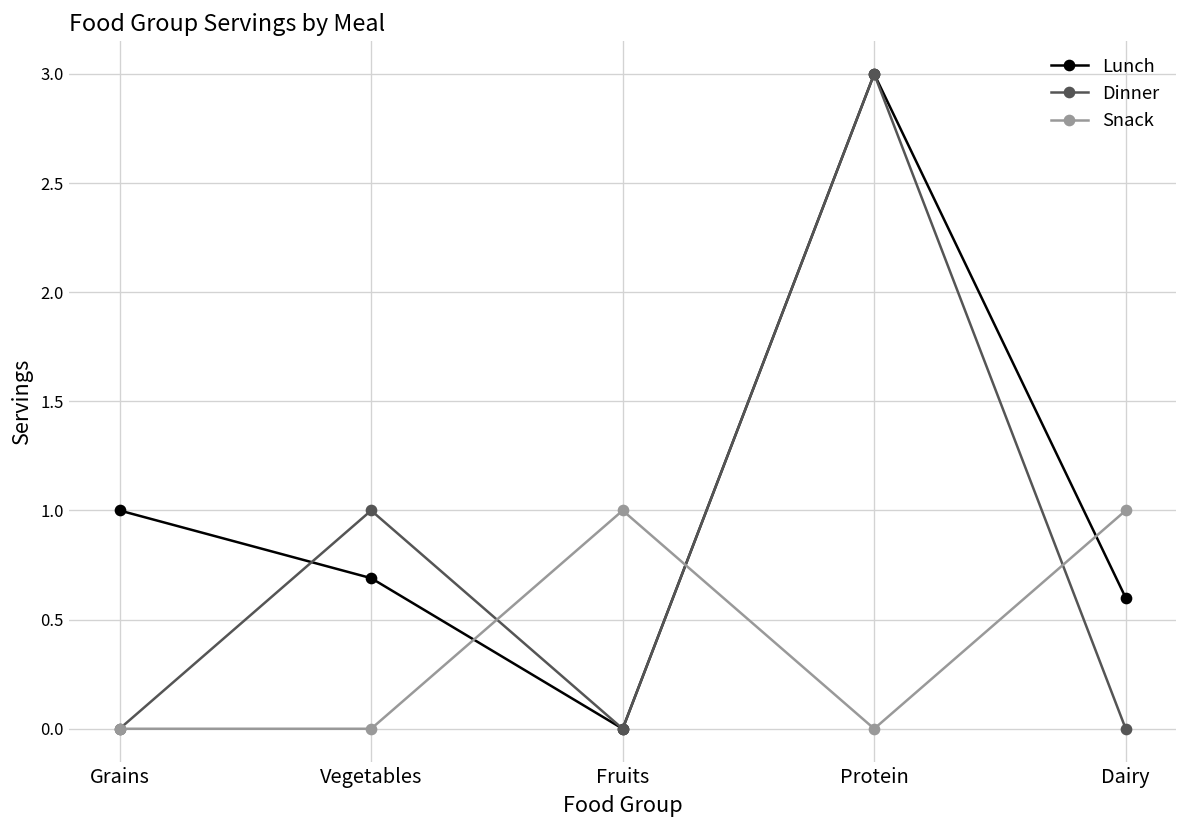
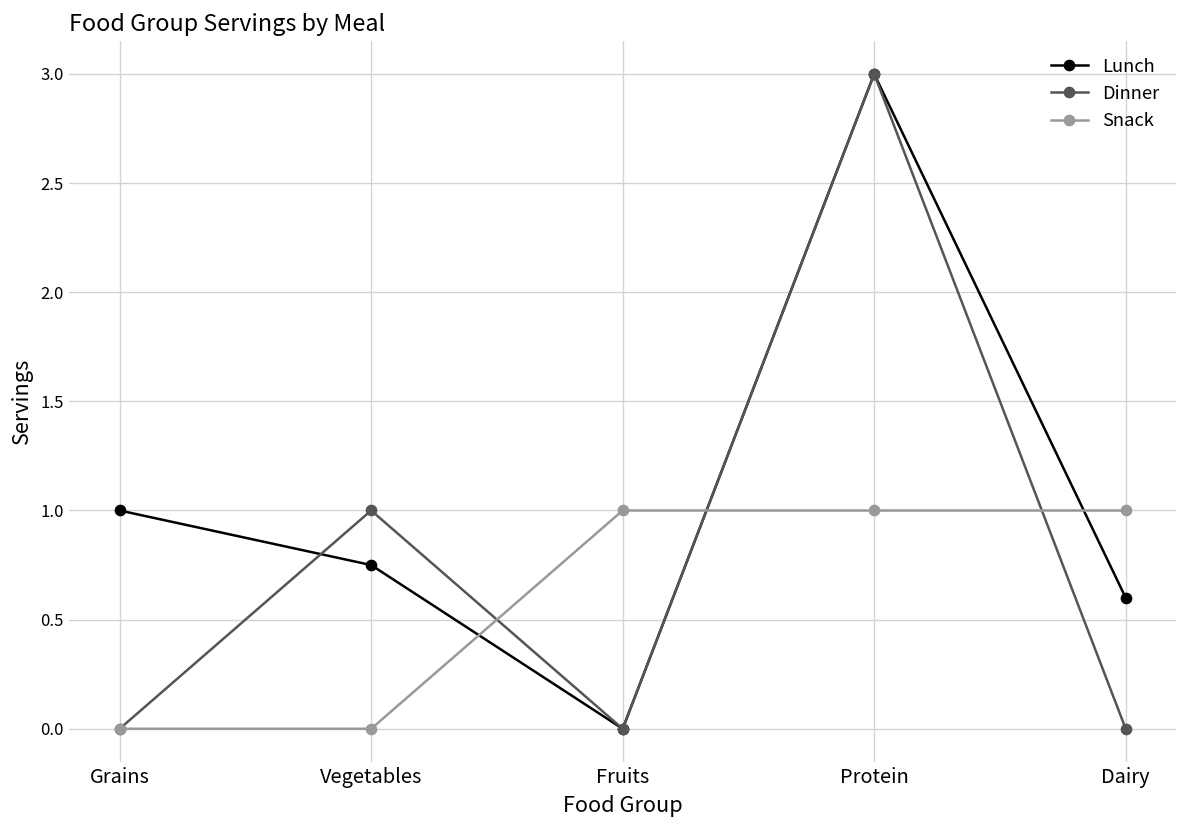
Lunch, Vegetables: 0.69 -> 0.75
Snack, Protein: 0 -> 1
